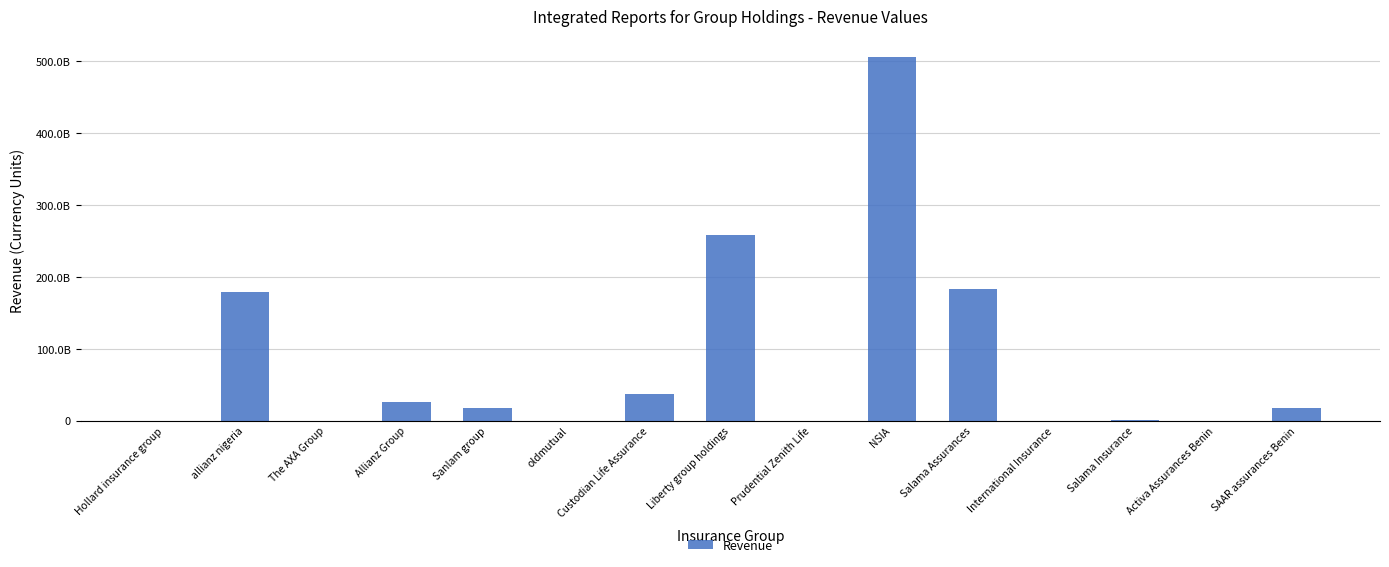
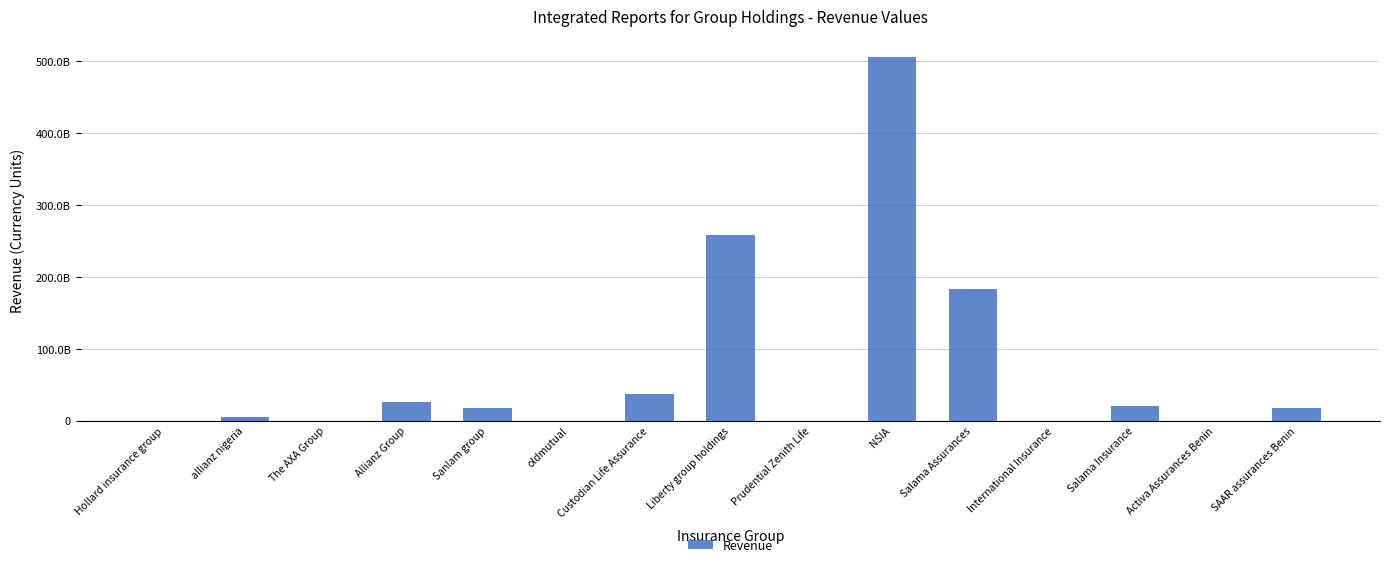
allianz nigeria: 180000000000 -> 10000000000
Salama Insurance: 0 -> 20000000000
